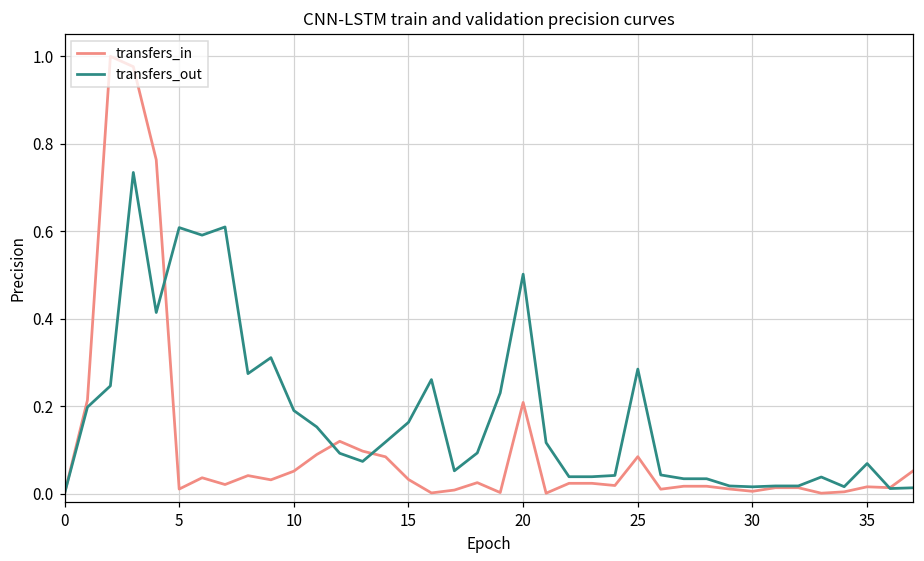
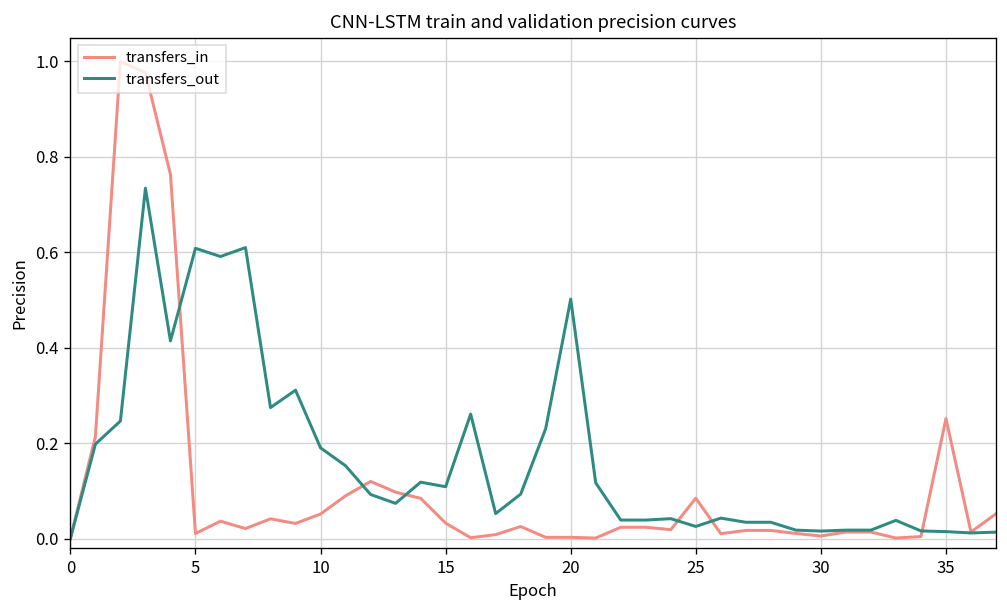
transfers_out, 15: 0.16 -> 0.11
transfers_in, 20: 0.21 -> 0.00
transfers_out, 25: 0.28 -> 0.03
transfers_in, 35: 0.02 -> 0.25
transfers_out, 35: 0.07 -> 0.01
